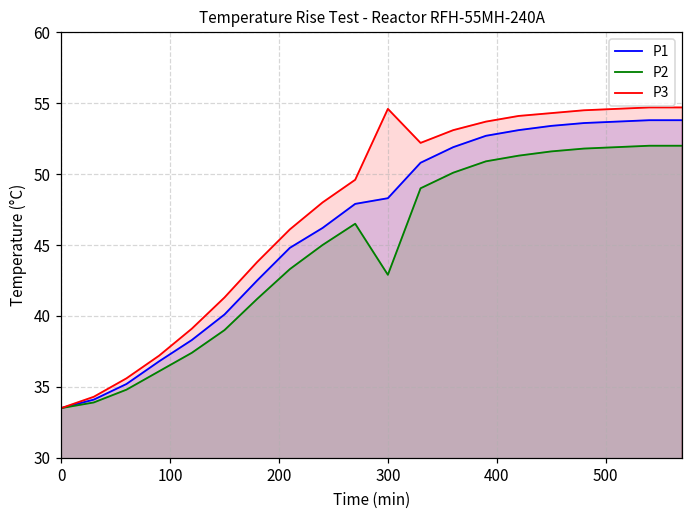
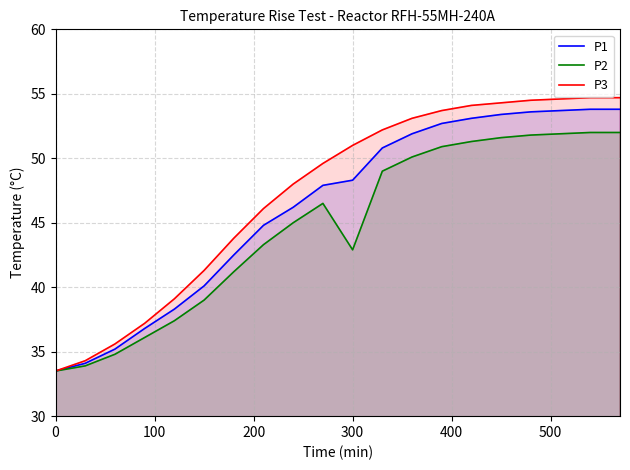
P3, 300: 54.6 -> 51.0
